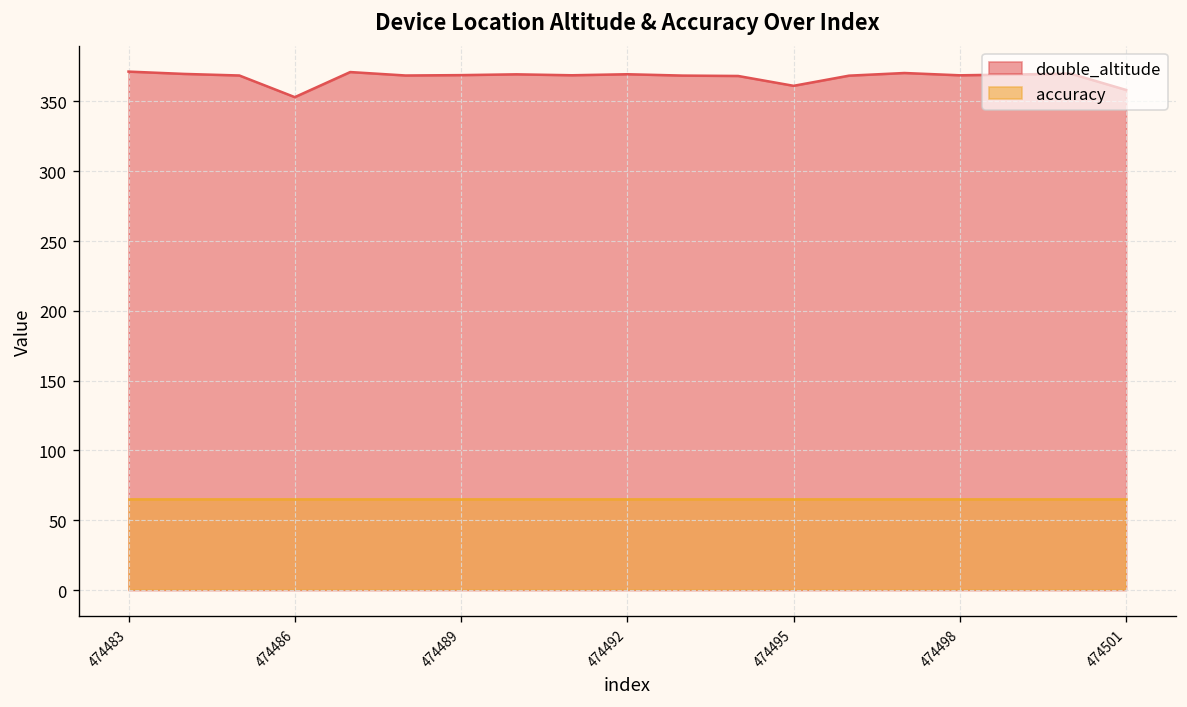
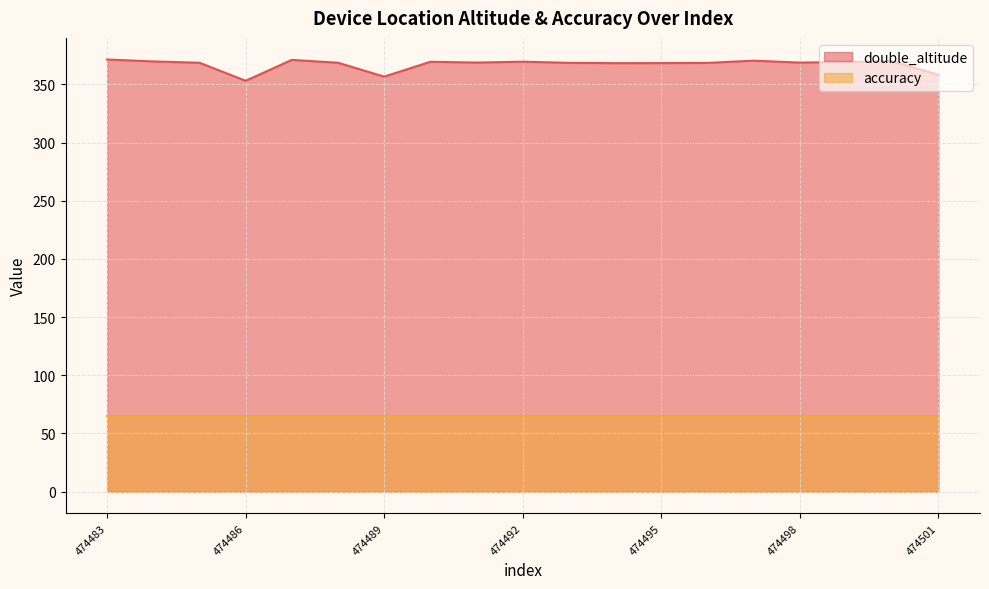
double_altitude, 474489: 369 -> 357
double_altitude, 474495: 361 -> 368
